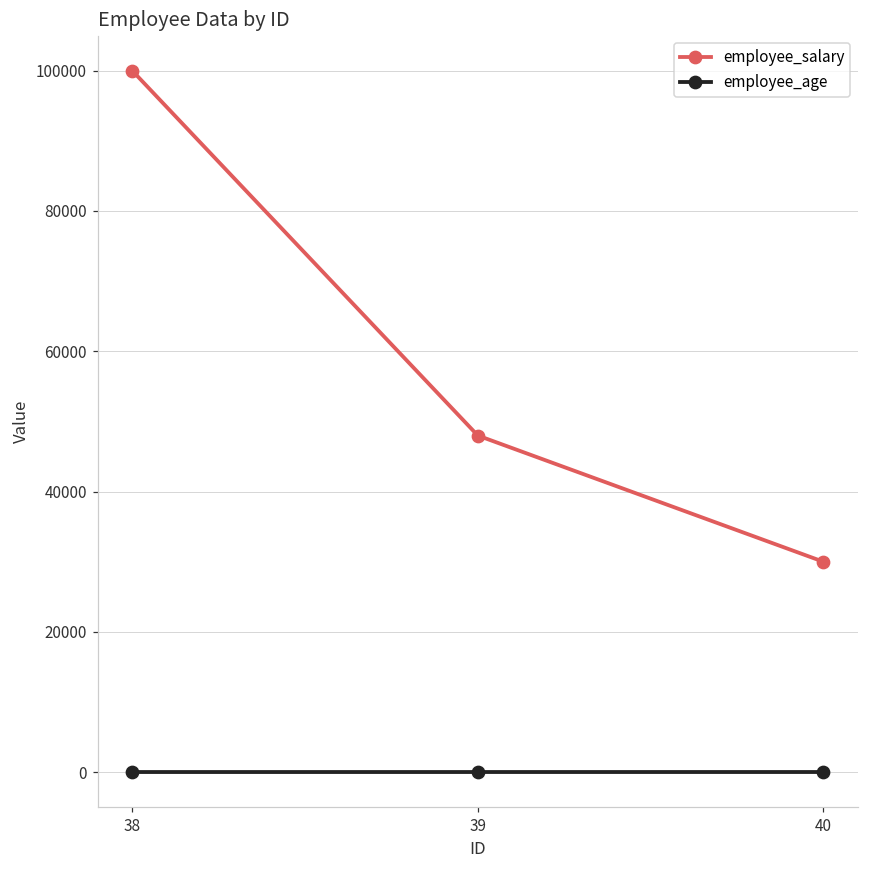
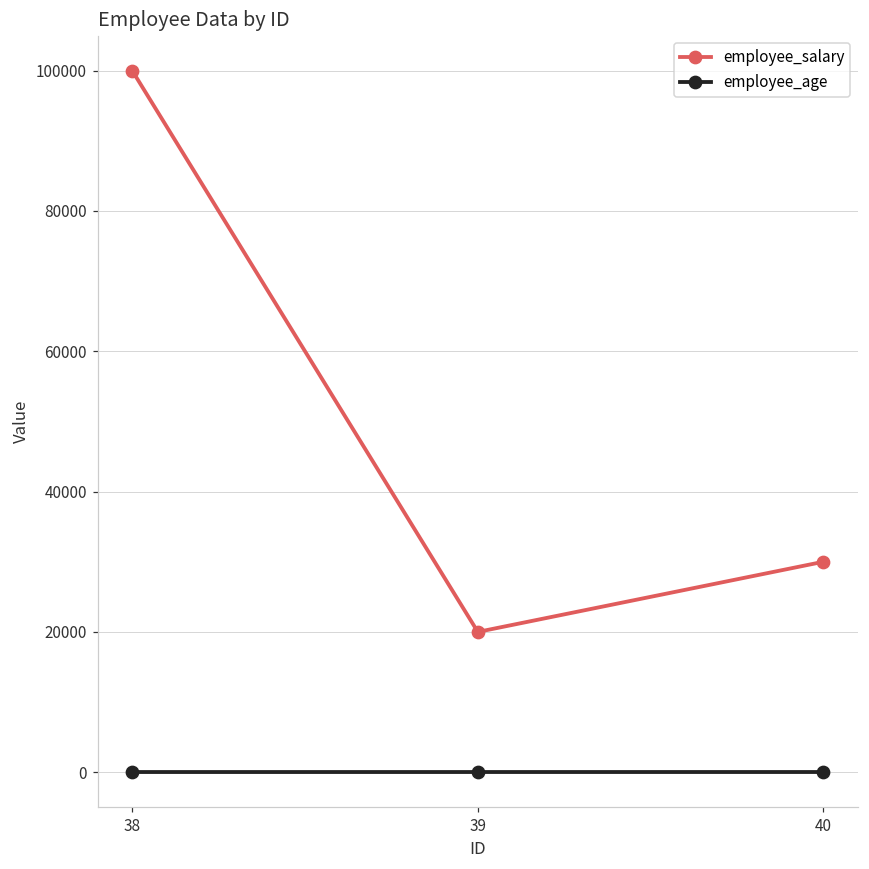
employee_salary, 39: 48000 -> 20000
